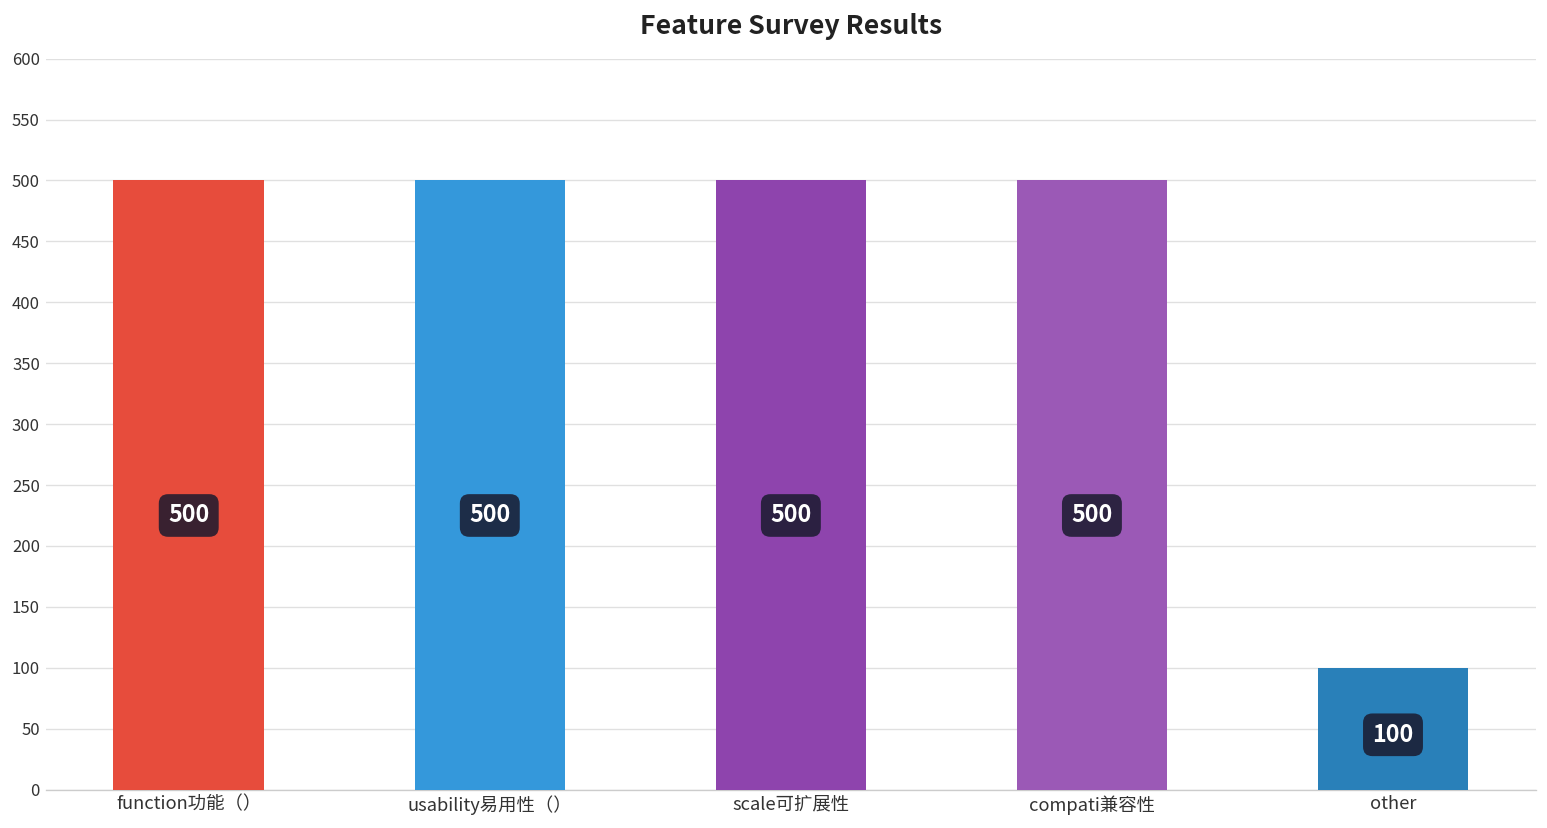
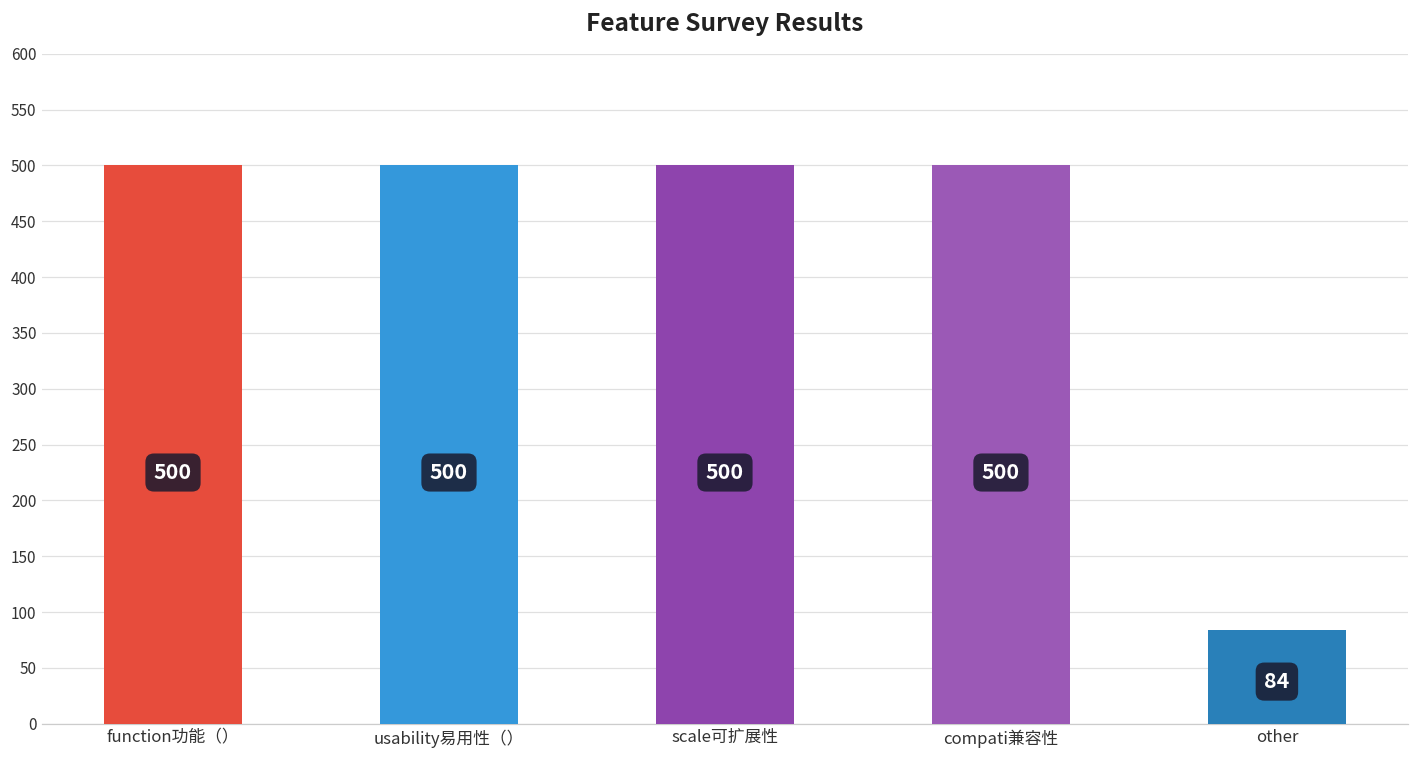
other: 100 -> 84
